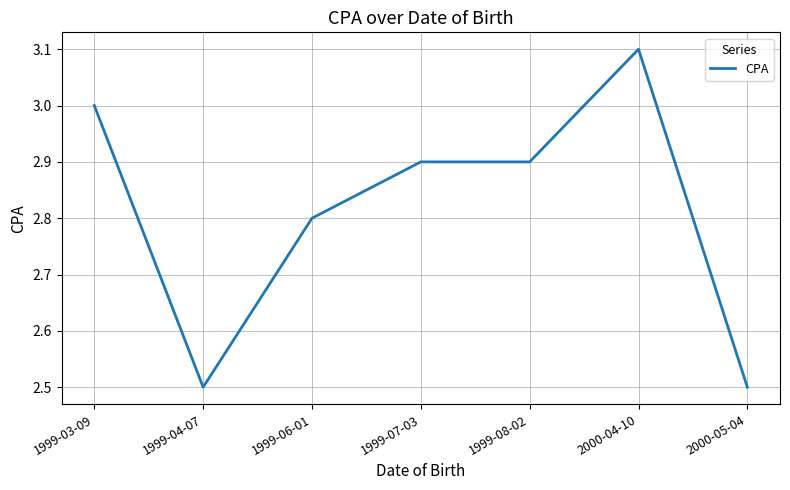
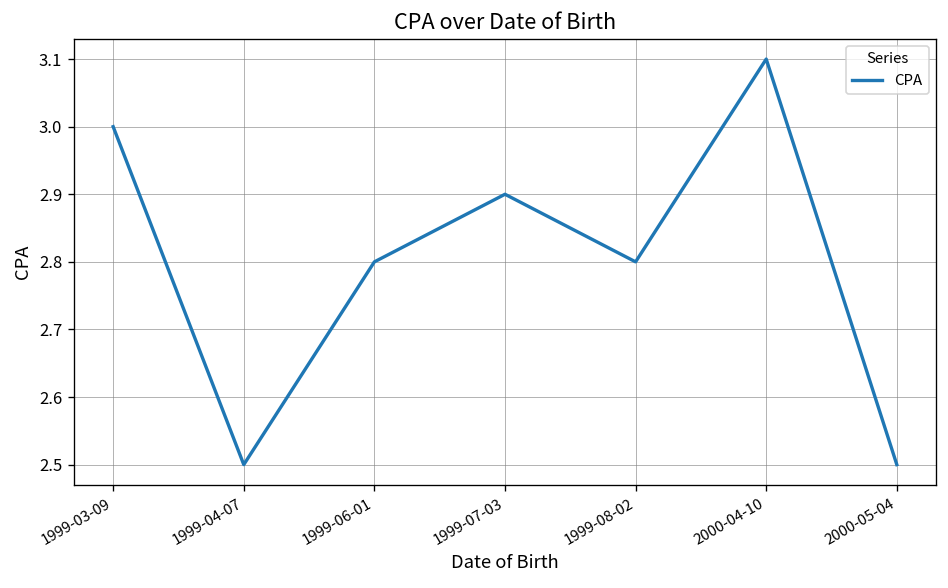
1999-08-02: 2.9 -> 2.8
